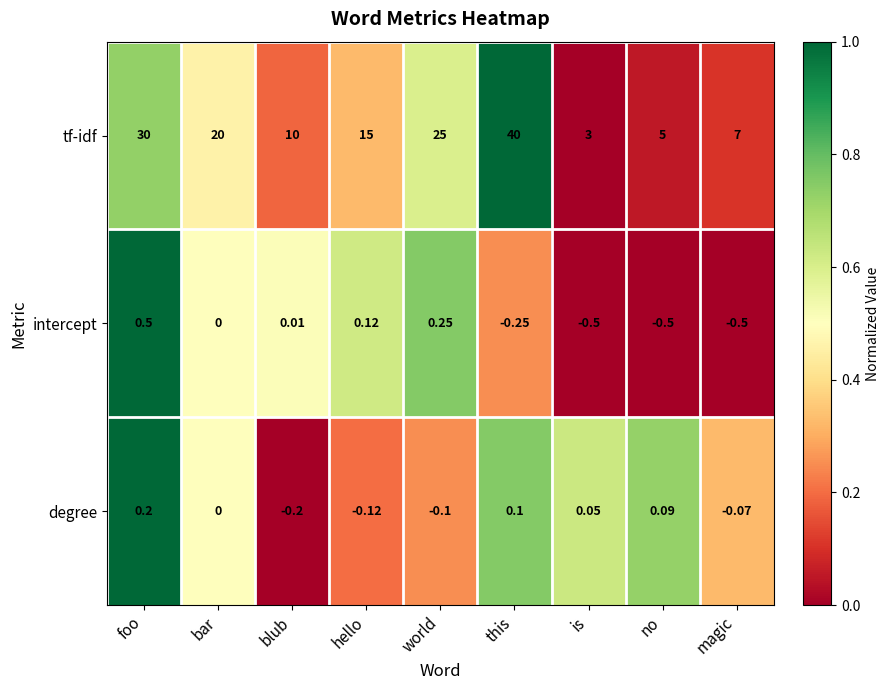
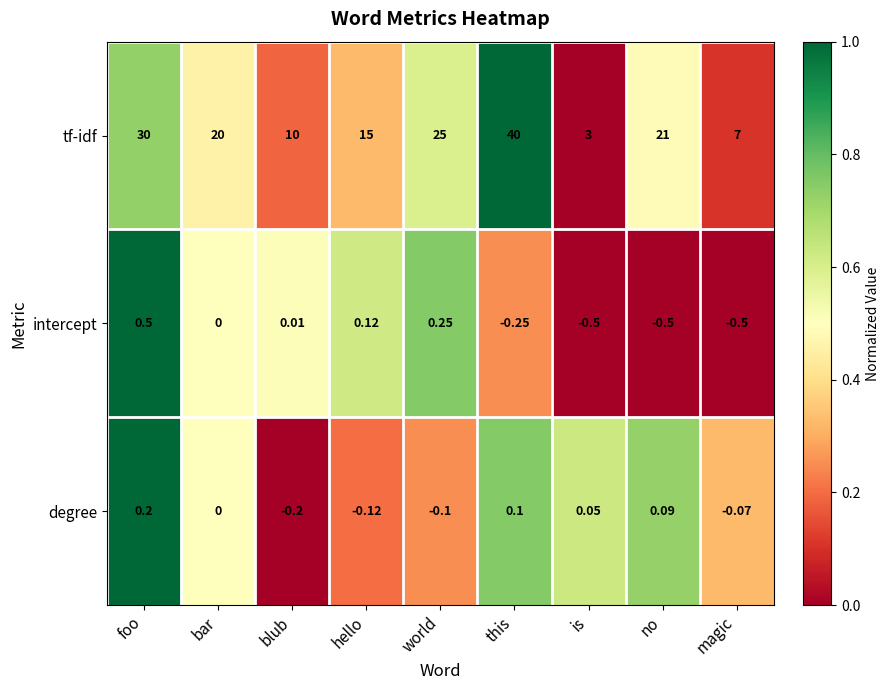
tf-idf, no: 5 -> 21
